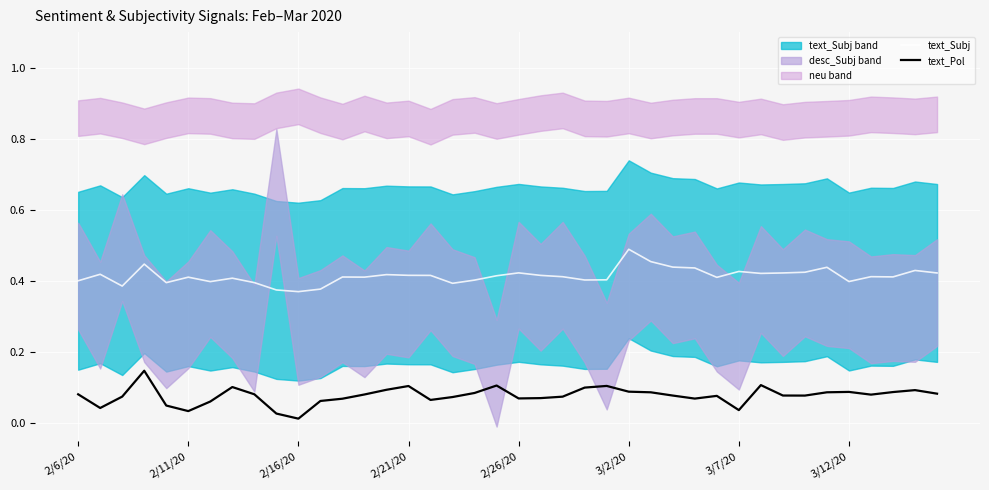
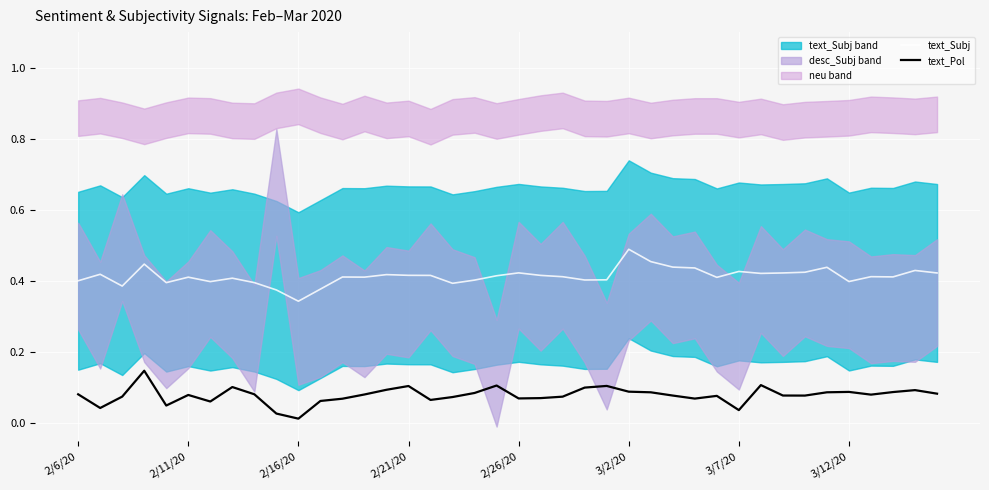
text_Pol, 2/11/20: 0.03 -> 0.08
text_Subj, 2/16/20: 0.37 -> 0.34
